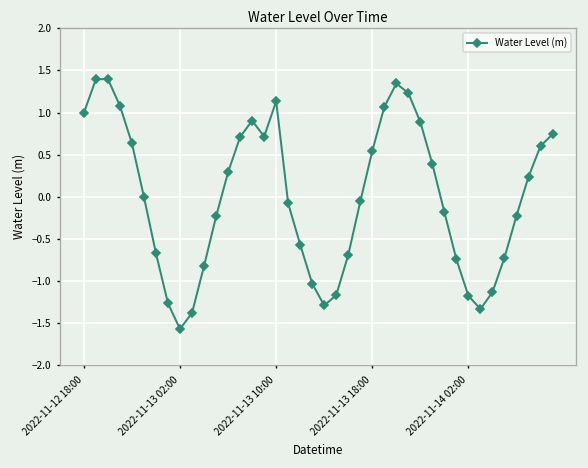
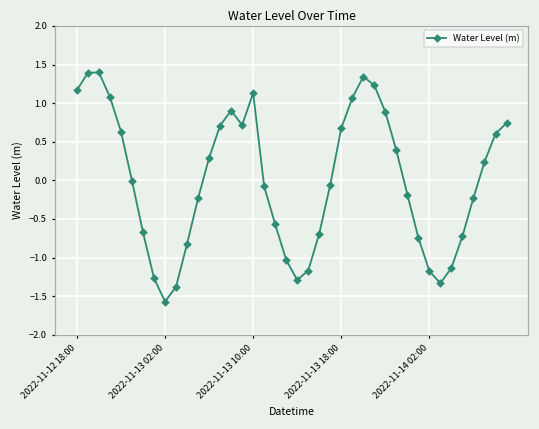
2022-11-12 18:00: 1.0 -> 1.2
2022-11-13 18:00: 0.5 -> 0.7
